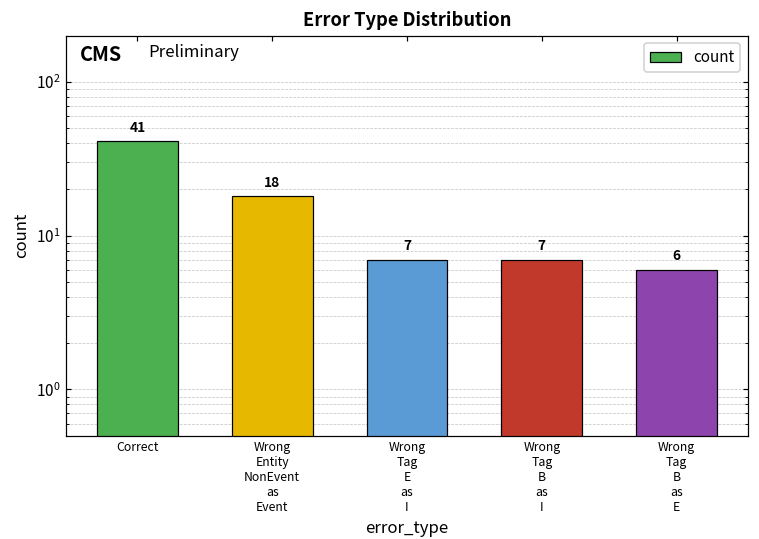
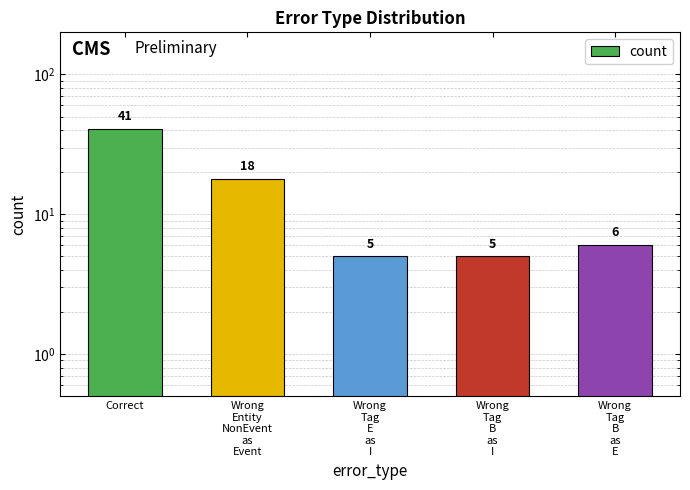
Wrong Tag E as I: 7 -> 5
Wrong Tag B as I: 7 -> 5
